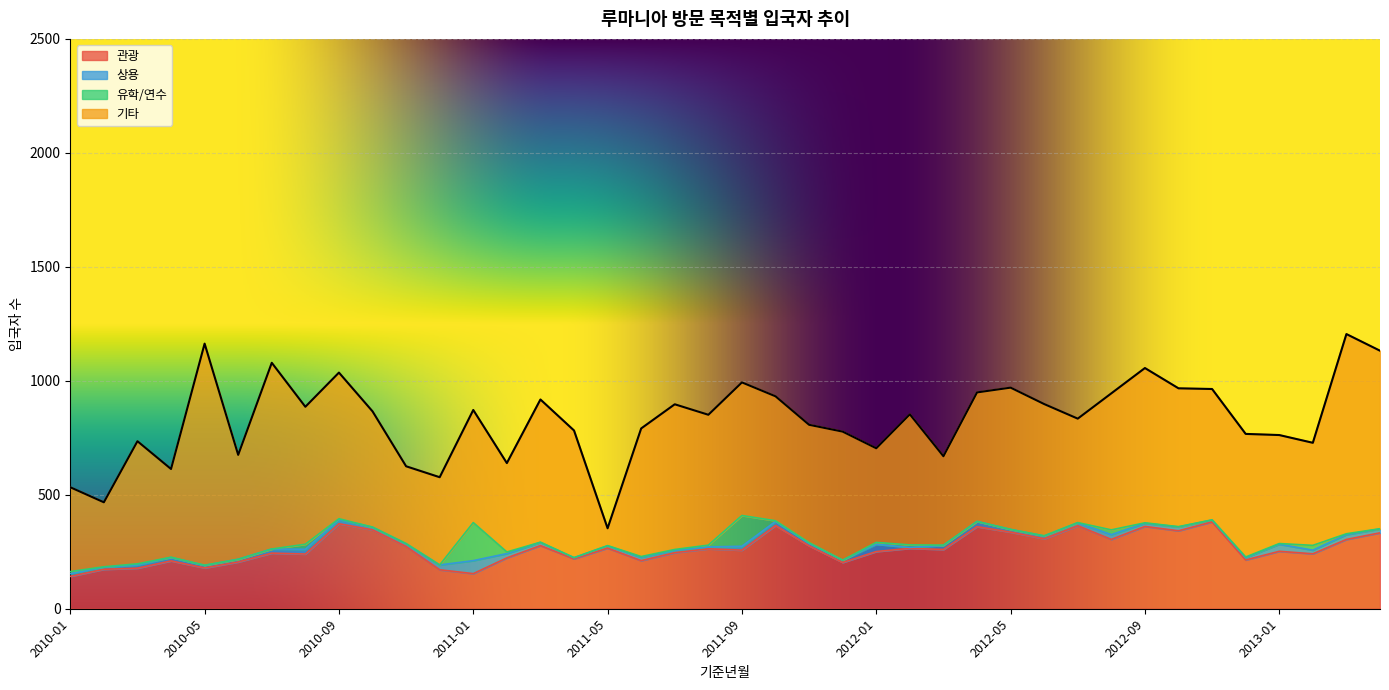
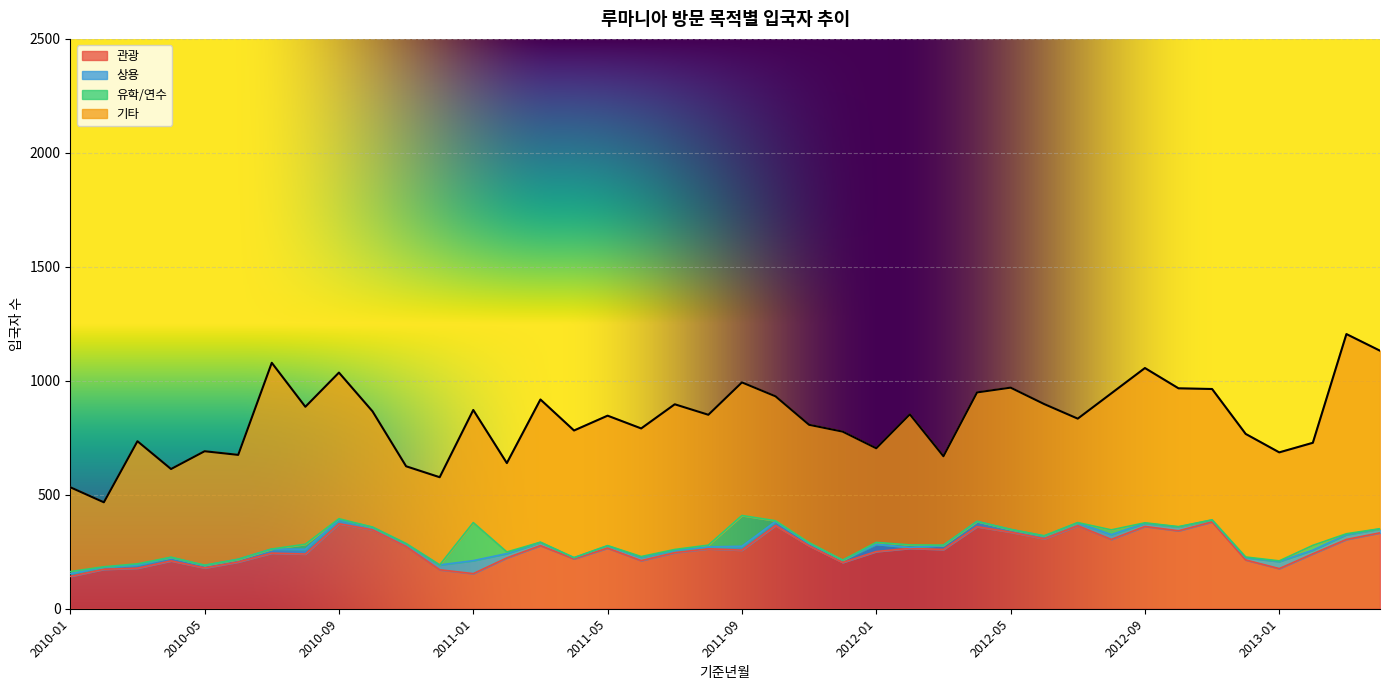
기타, 2010-05: 970 -> 500
기타, 2011-05: 80 -> 570
관광, 2013-01: 250 -> 180
